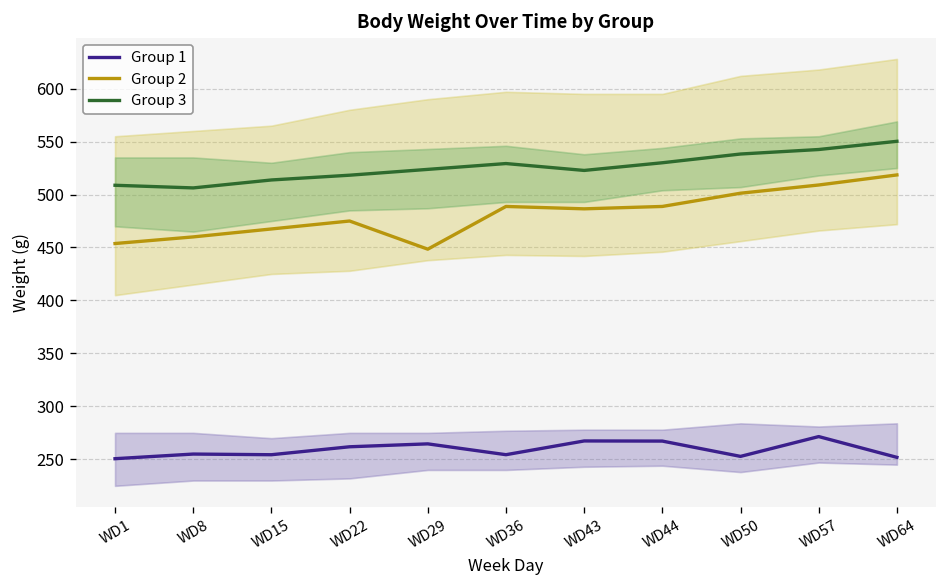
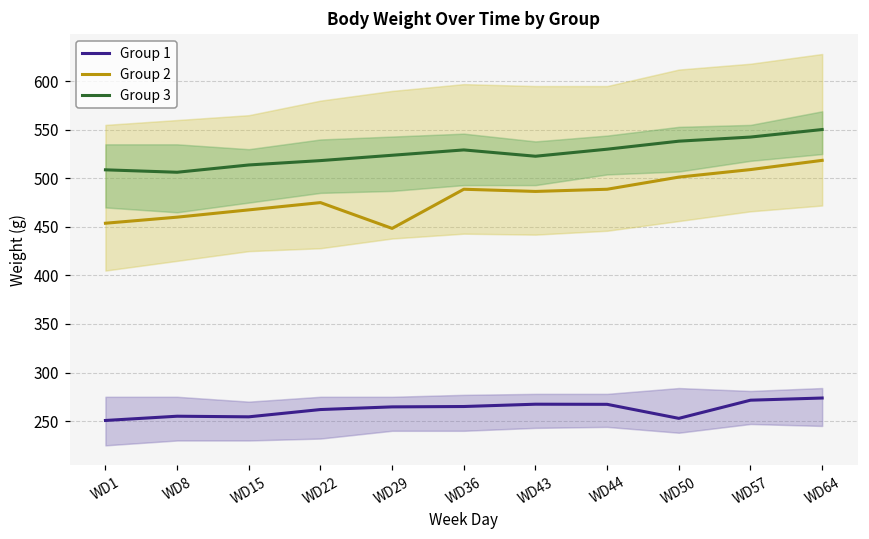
Group 1, WD36: 250 -> 270
Group 1, WD64: 250 -> 270
